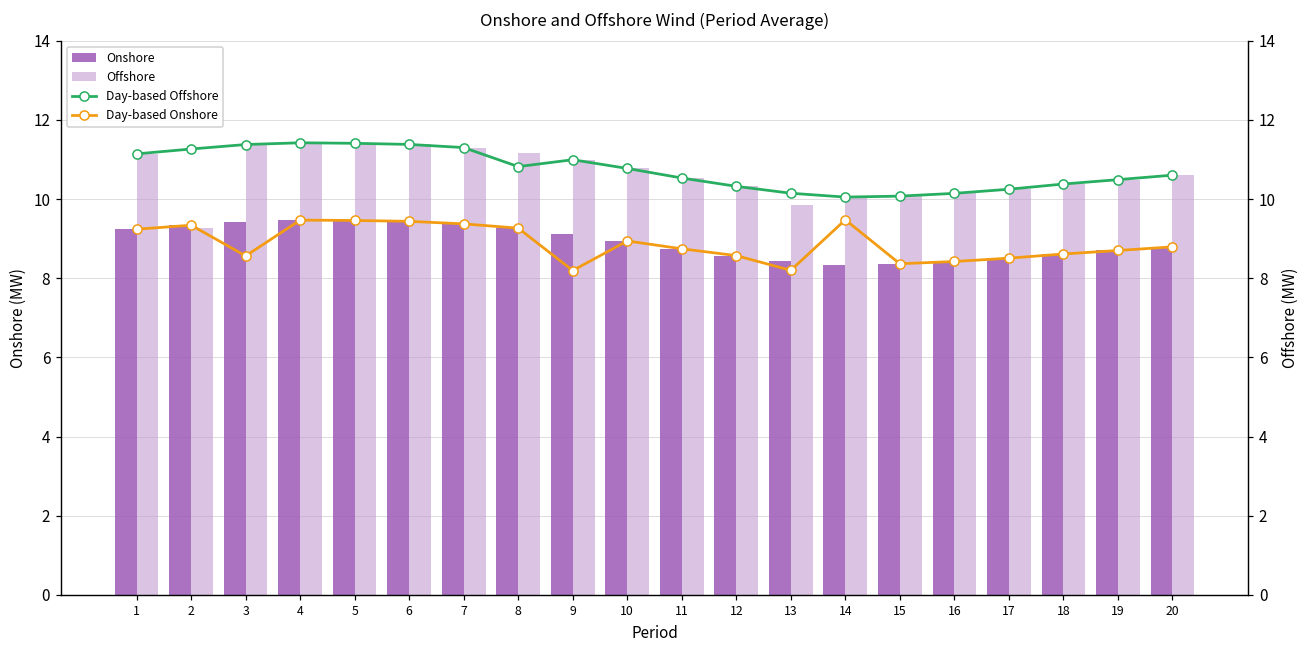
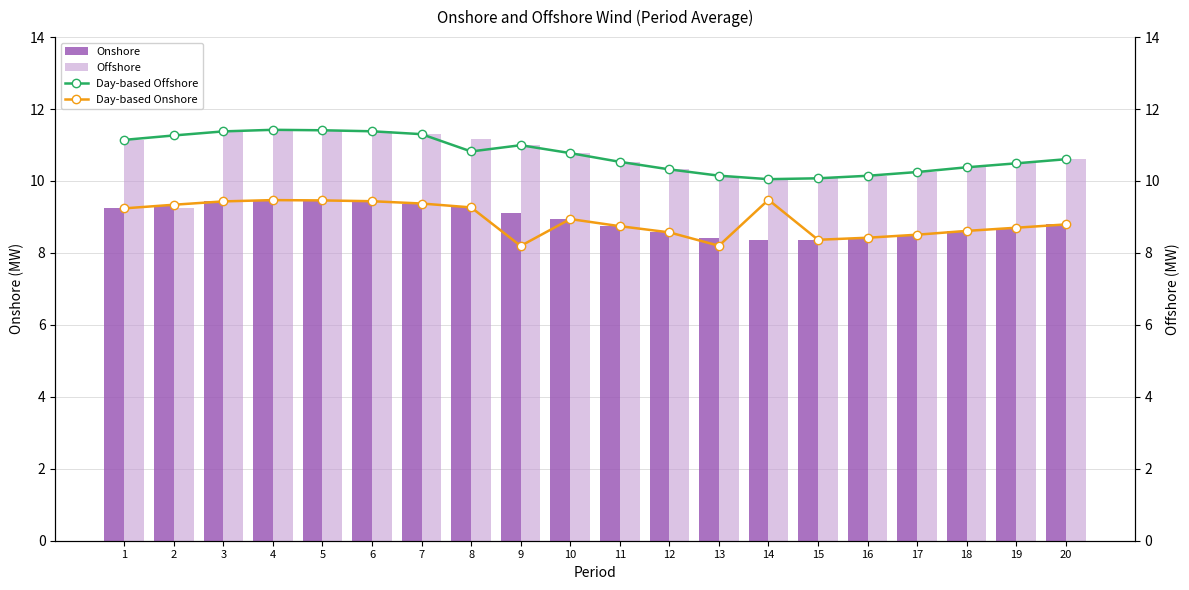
Offshore, 13: 9.8 -> 10.1
Day-based Onshore, 3: 8.6 -> 9.4
